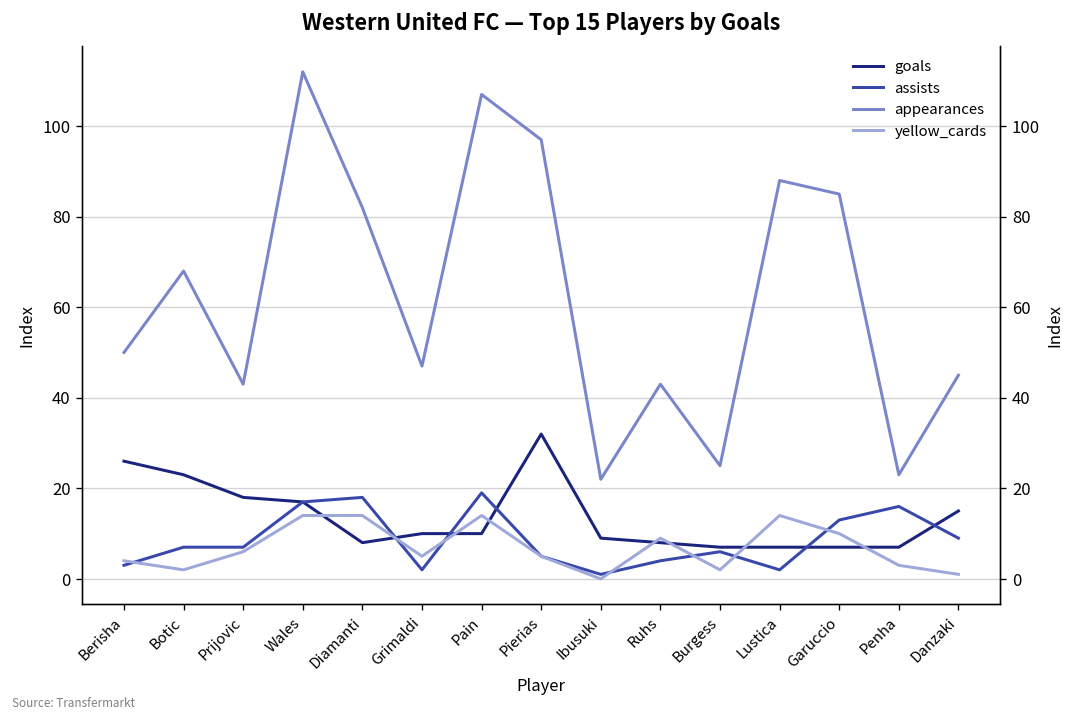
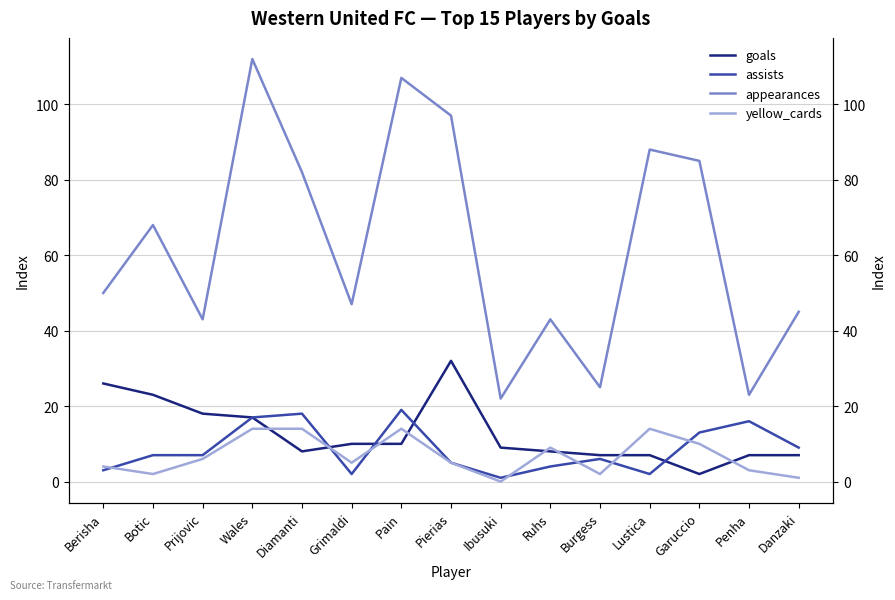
goals, Garuccio: 7 -> 2
goals, Danzaki: 15 -> 7
